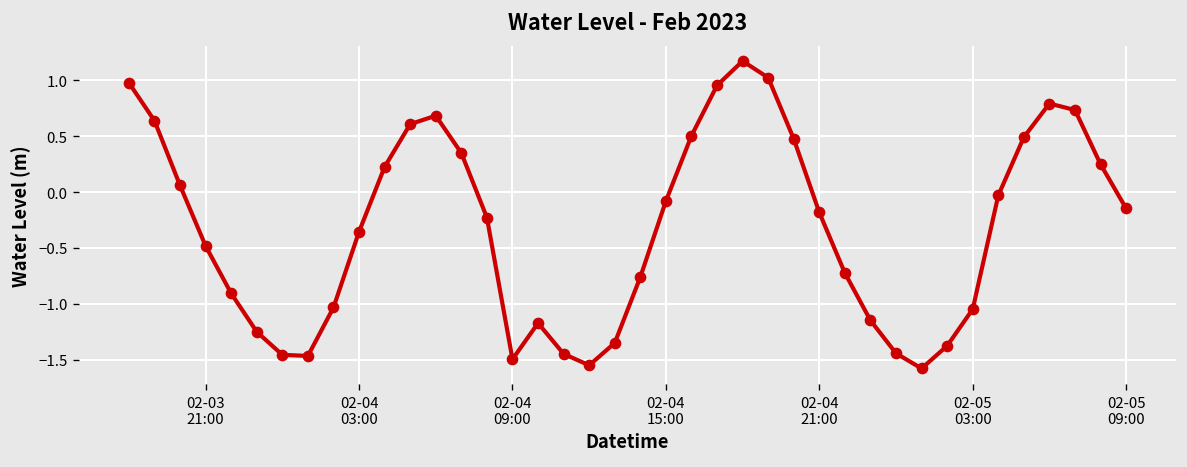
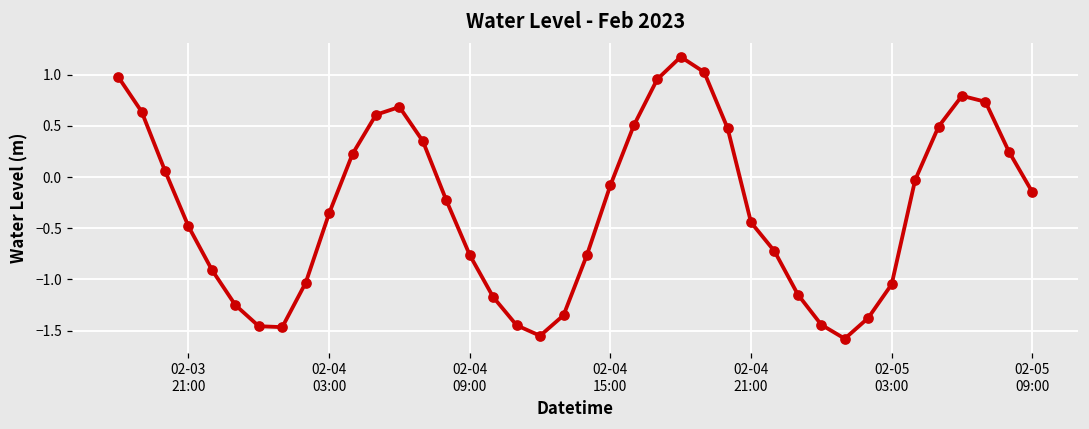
02-04 09:00: -1.5 -> -0.8
02-04 21:00: -0.2 -> -0.4
